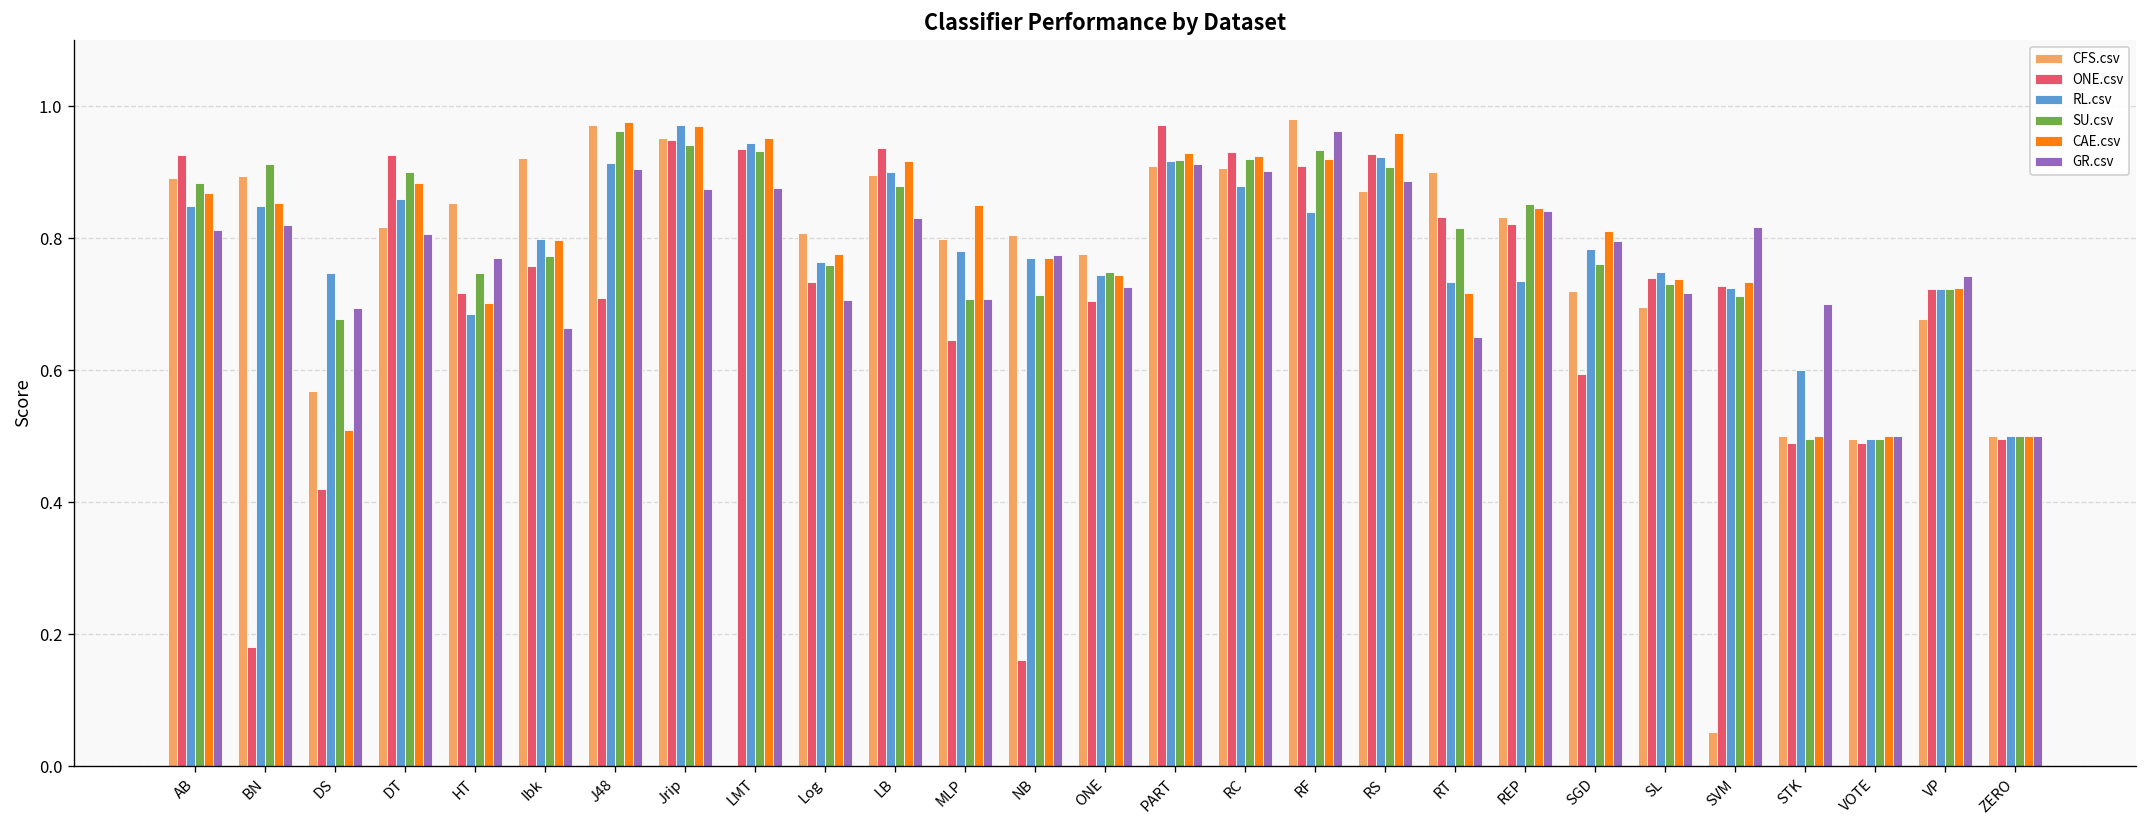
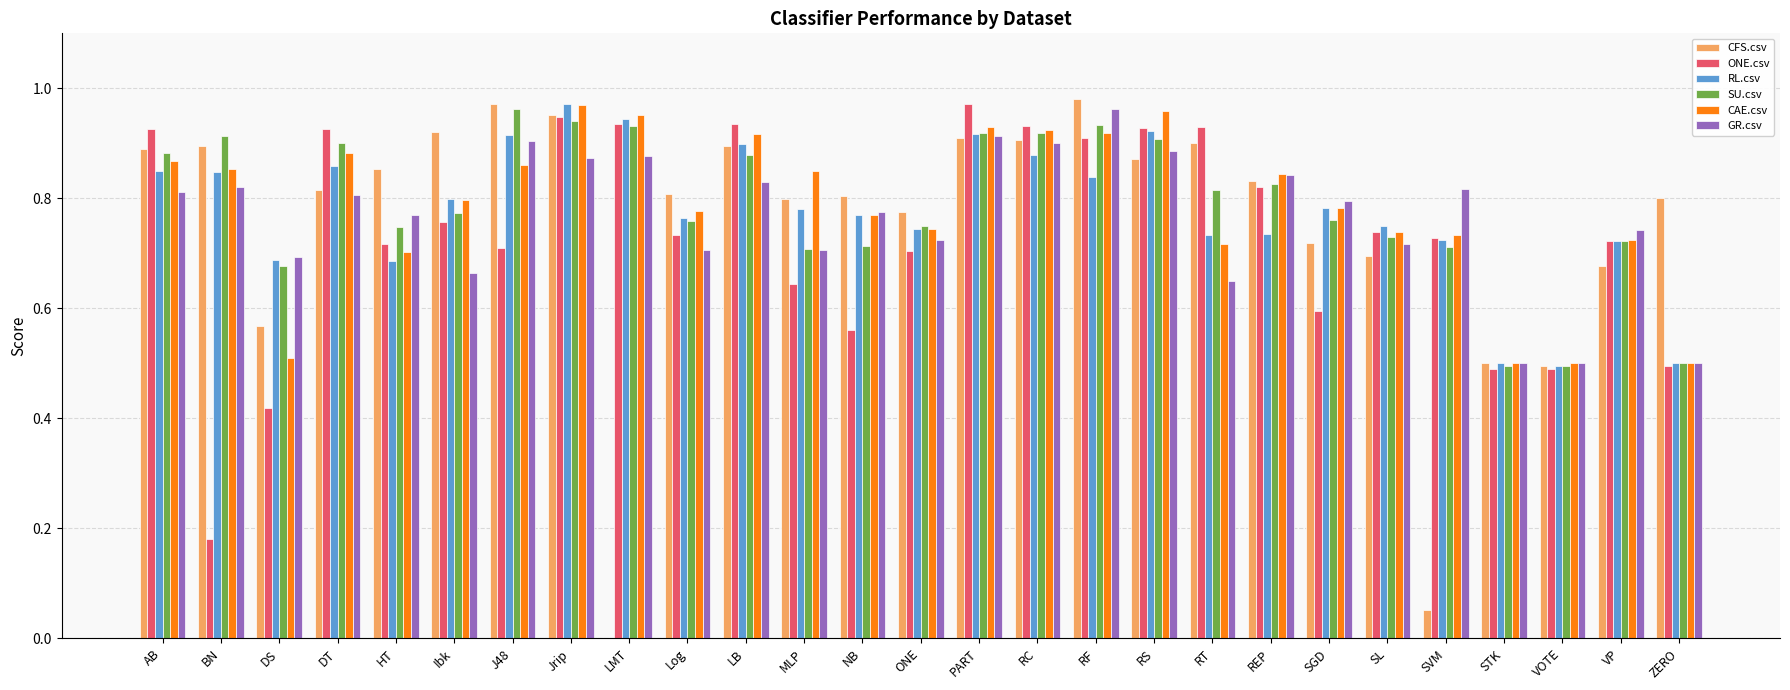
RL.csv, DS: 0.75 -> 0.69
CAE.csv, J48: 0.98 -> 0.86
ONE.csv, NB: 0.16 -> 0.56
ONE.csv, RT: 0.83 -> 0.93
SU.csv, REP: 0.85 -> 0.83
CAE.csv, SGD: 0.81 -> 0.78
RL.csv, STK: 0.6 -> 0.5
GR.csv, STK: 0.7 -> 0.5
CFS.csv, ZERO: 0.5 -> 0.8
